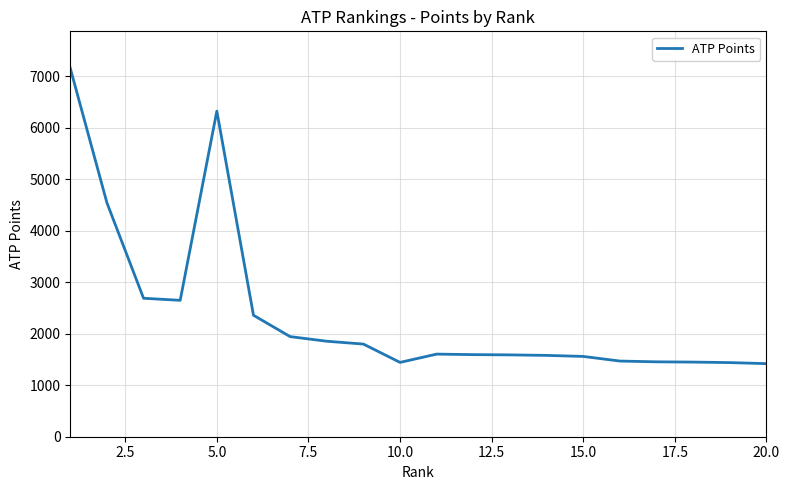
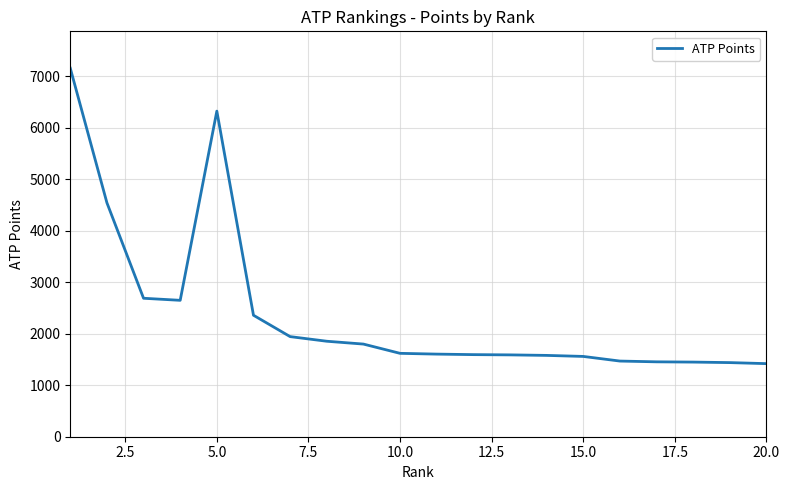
10.0: 1400 -> 1600
